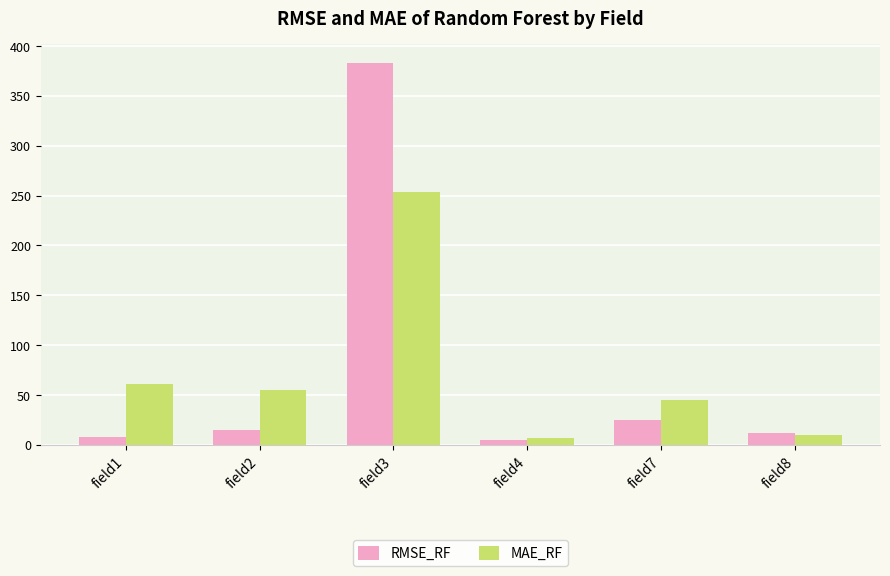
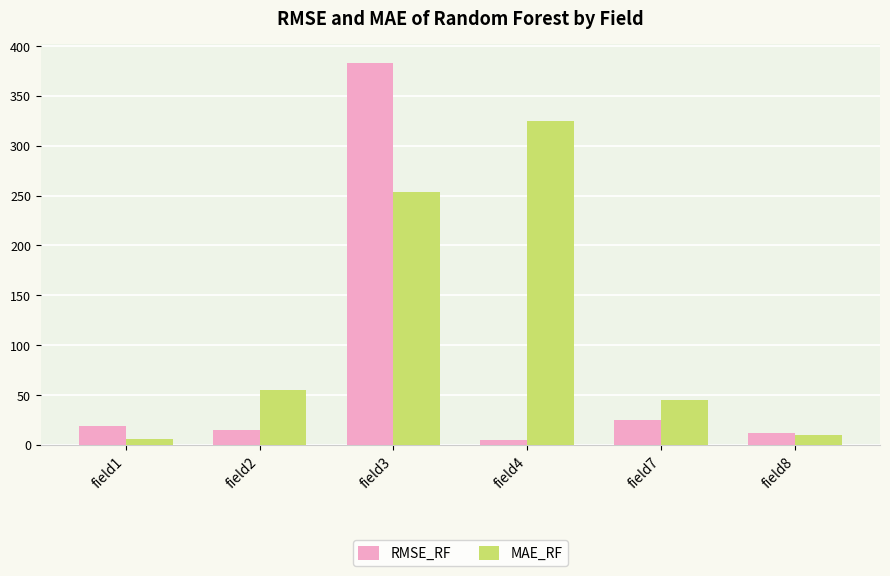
RMSE_RF, field1: 10 -> 20
MAE_RF, field1: 60 -> 10
MAE_RF, field4: 10 -> 330
